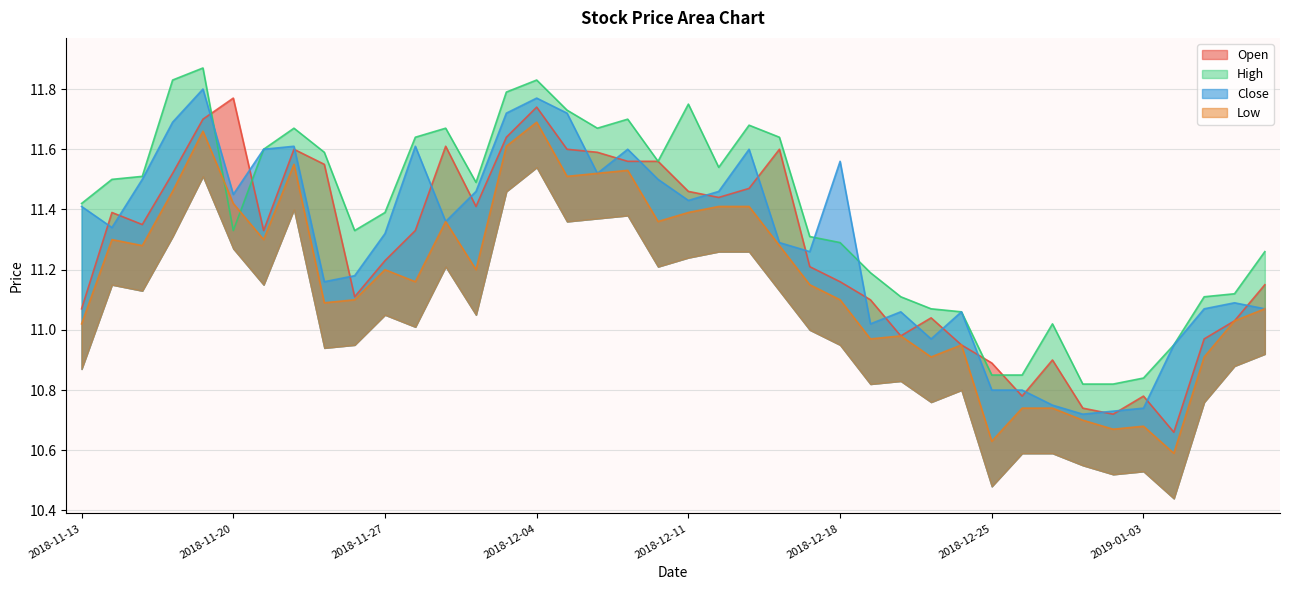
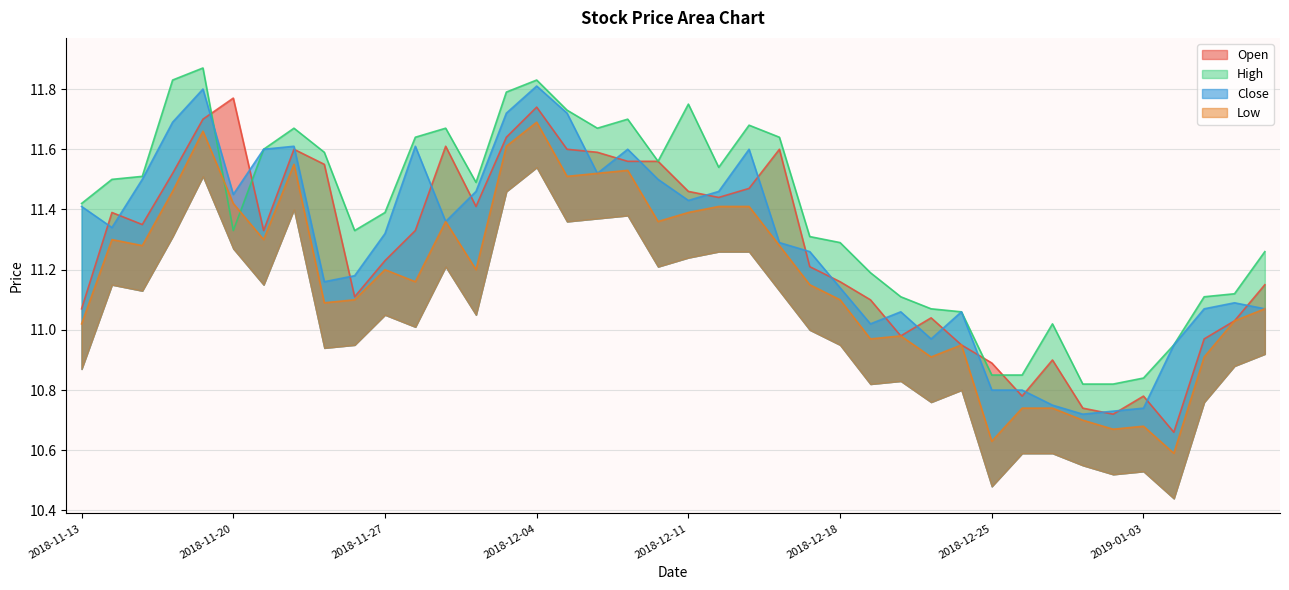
Close, 2018-12-04: 11.77 -> 11.81
Close, 2018-12-18: 11.56 -> 11.14
